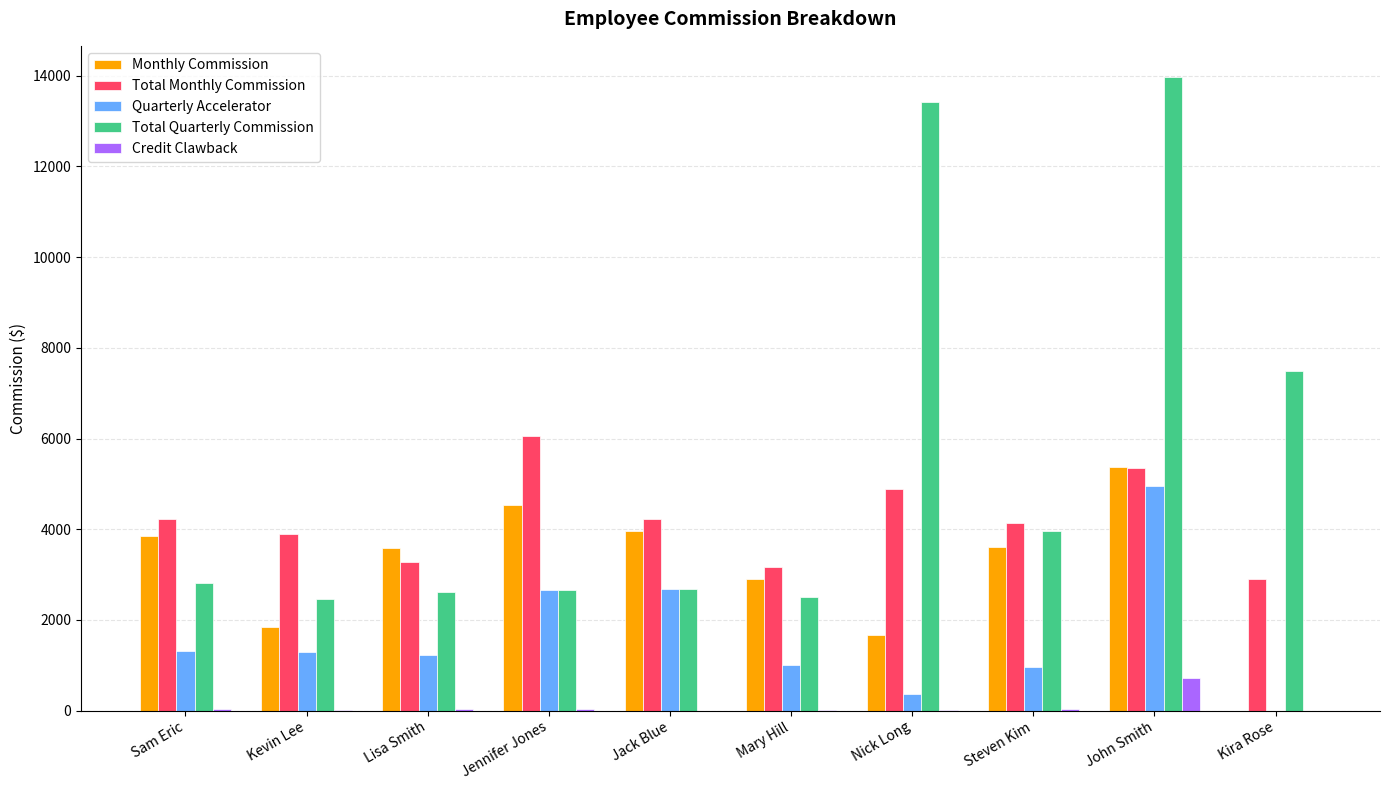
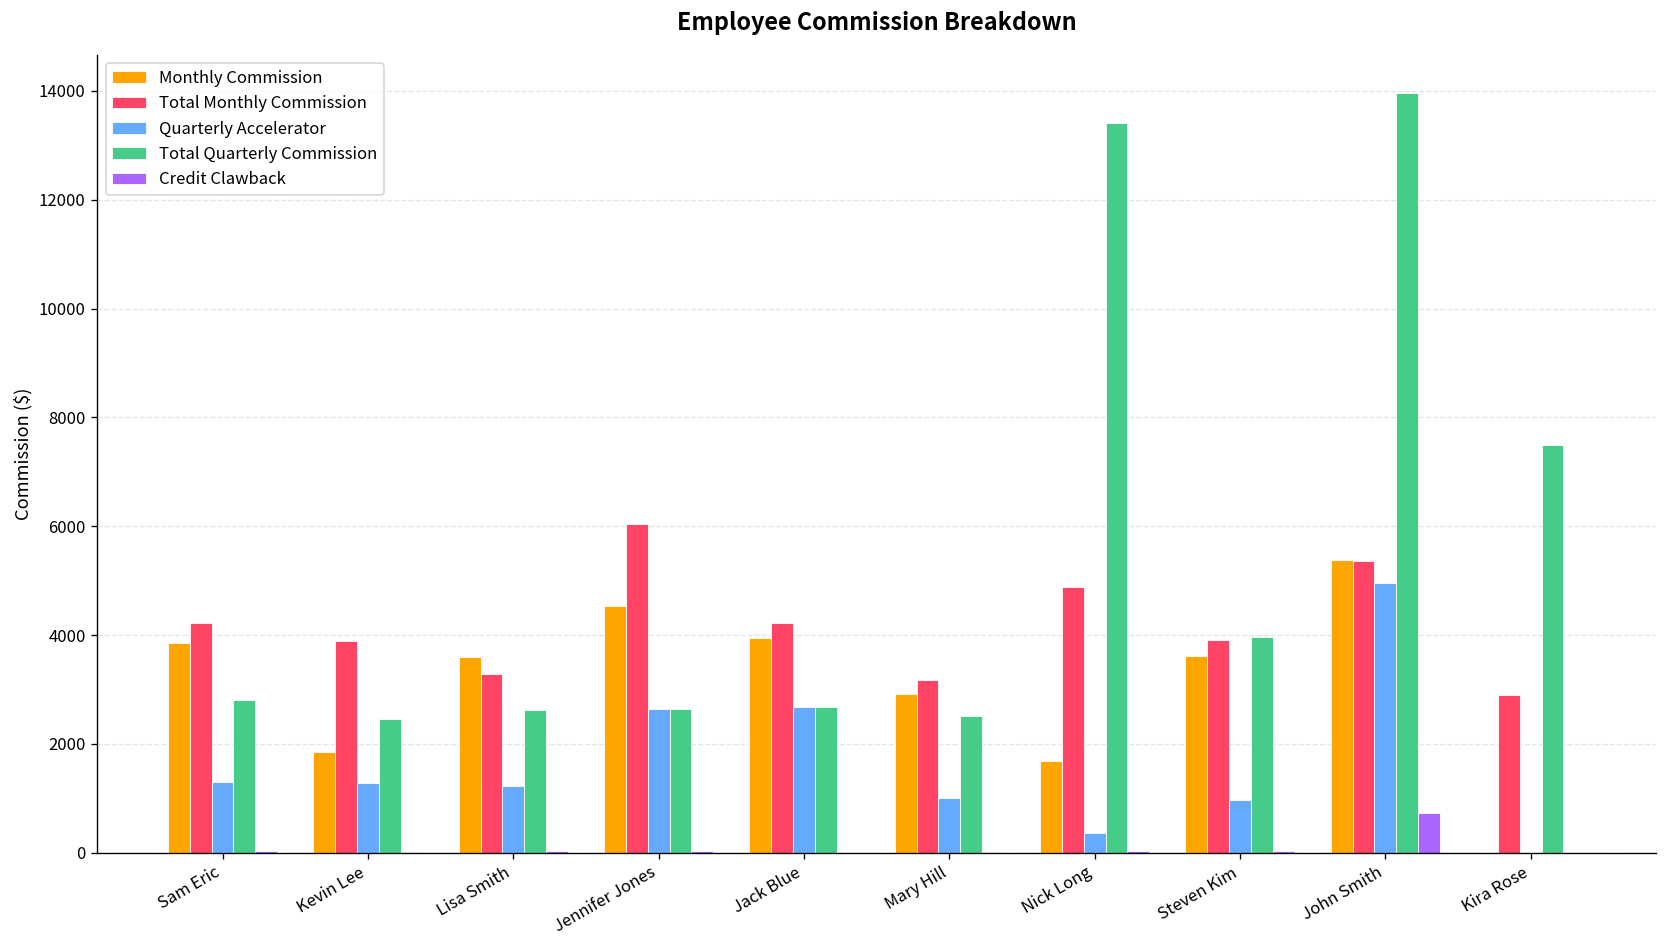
Total Monthly Commission, Steven Kim: 4100 -> 3900
